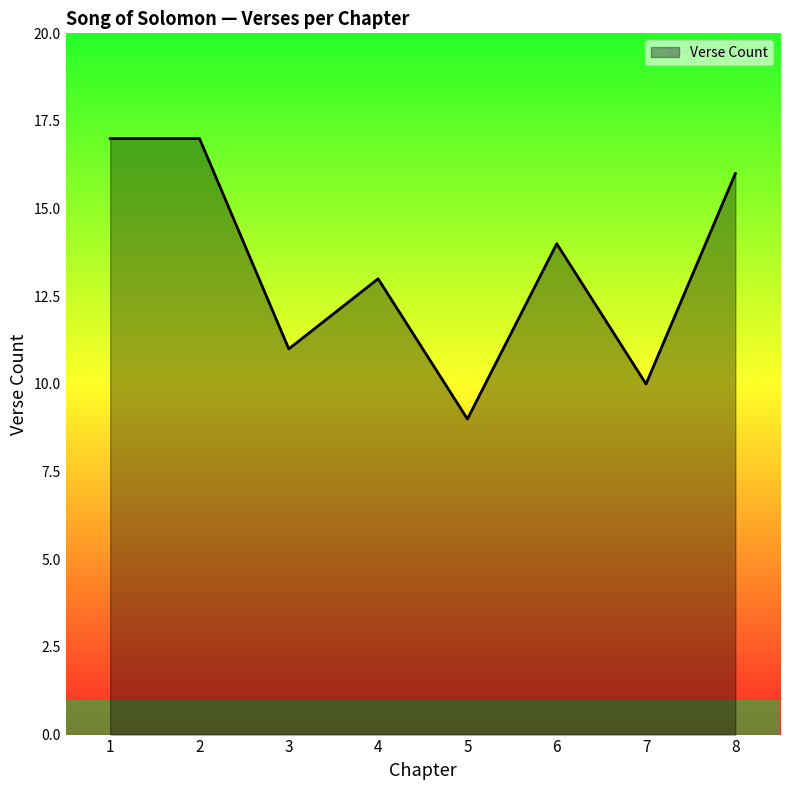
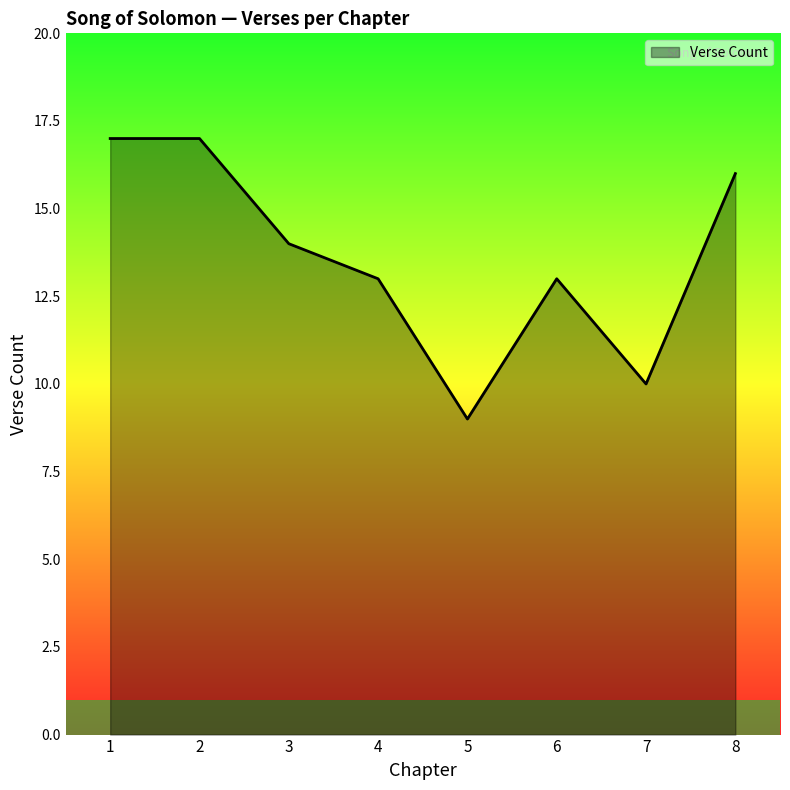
3: 11 -> 14
6: 14 -> 13
